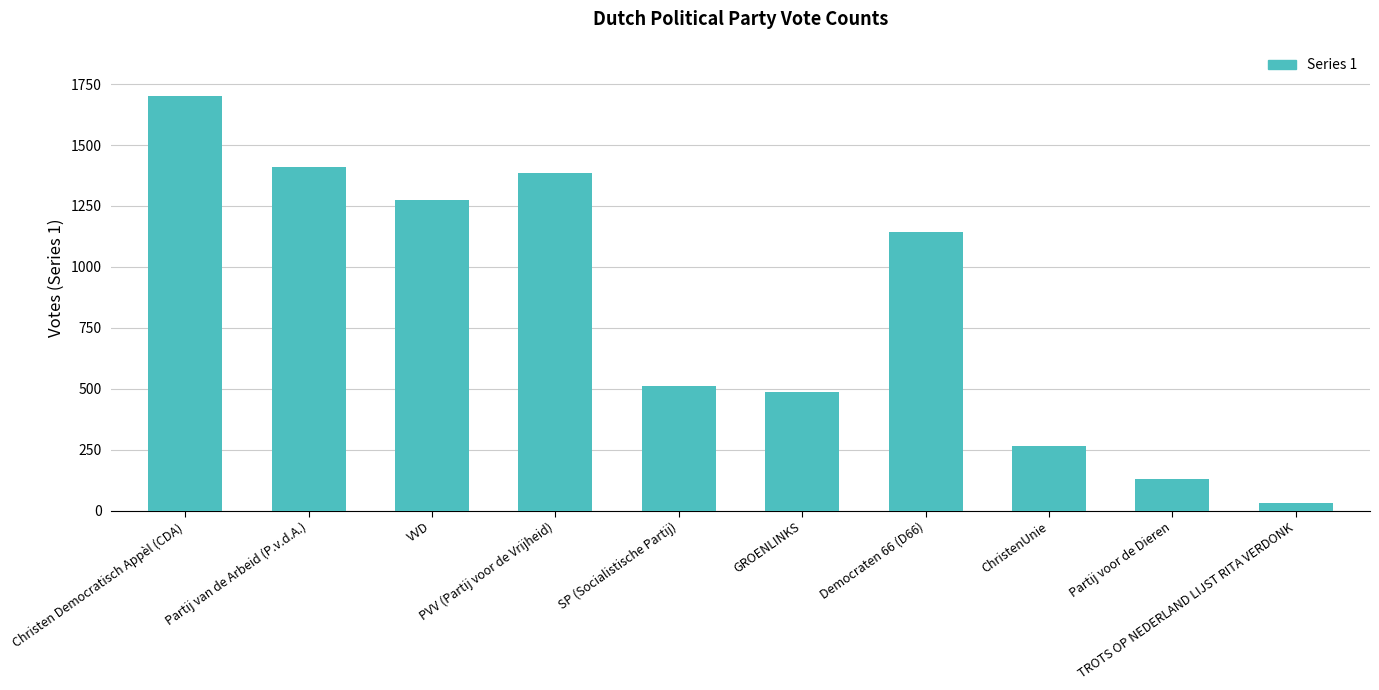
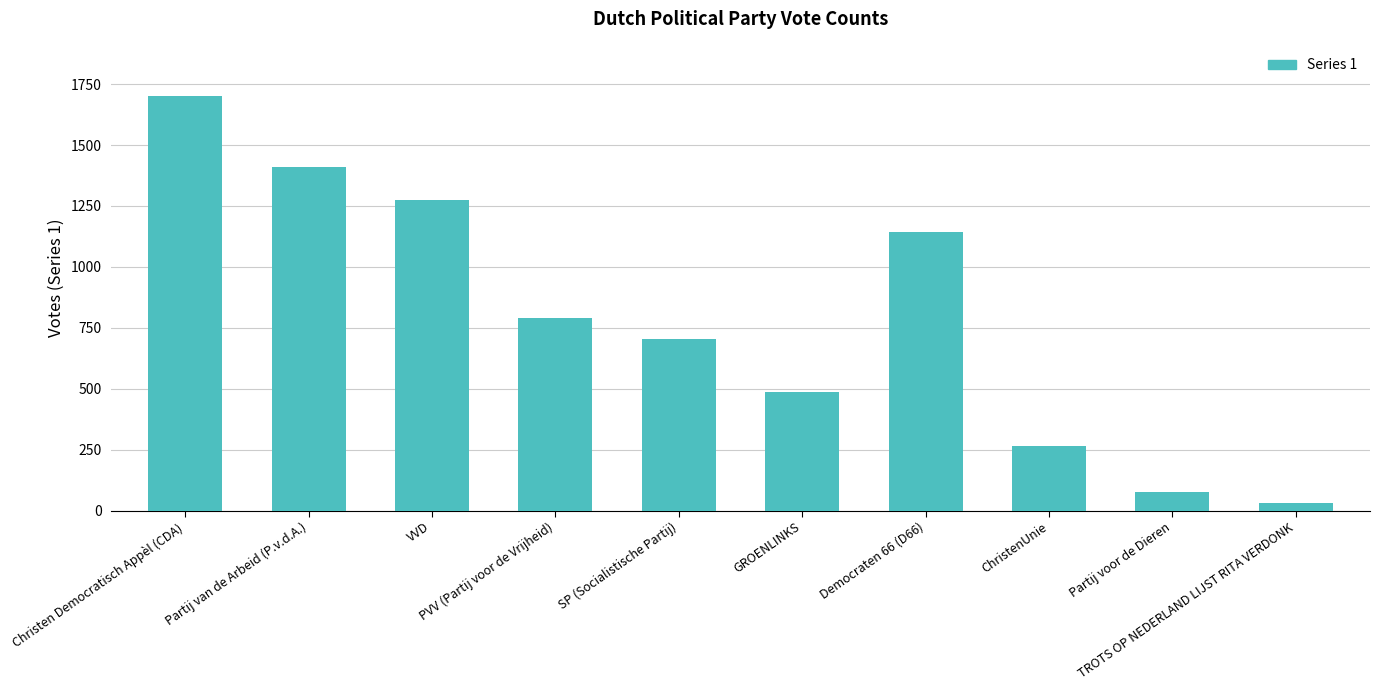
PVV (Partij voor de Vrijheid): 1390 -> 790
SP (Socialistische Partij): 510 -> 710
Partij voor de Dieren: 130 -> 70
